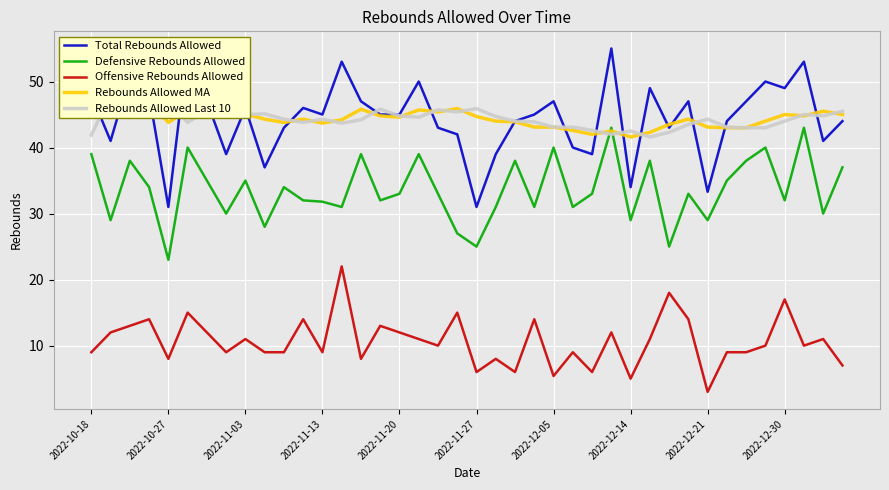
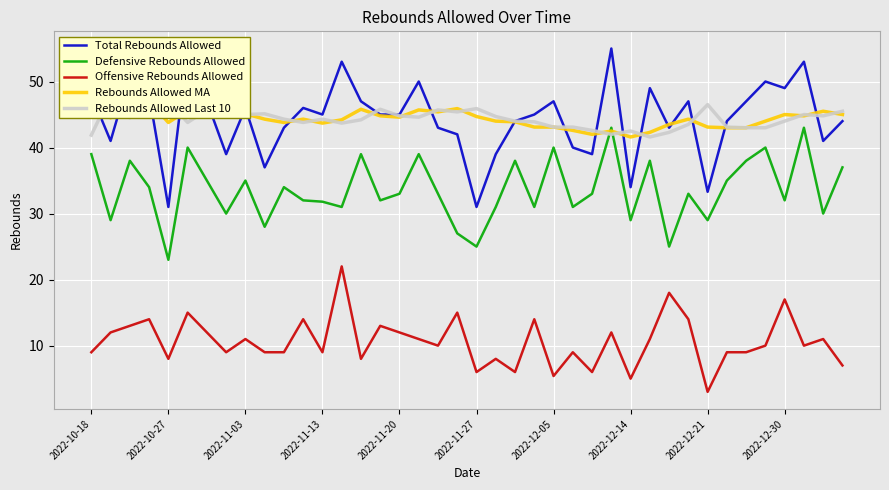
Rebounds Allowed Last 10, 2022-12-21: 44 -> 47
